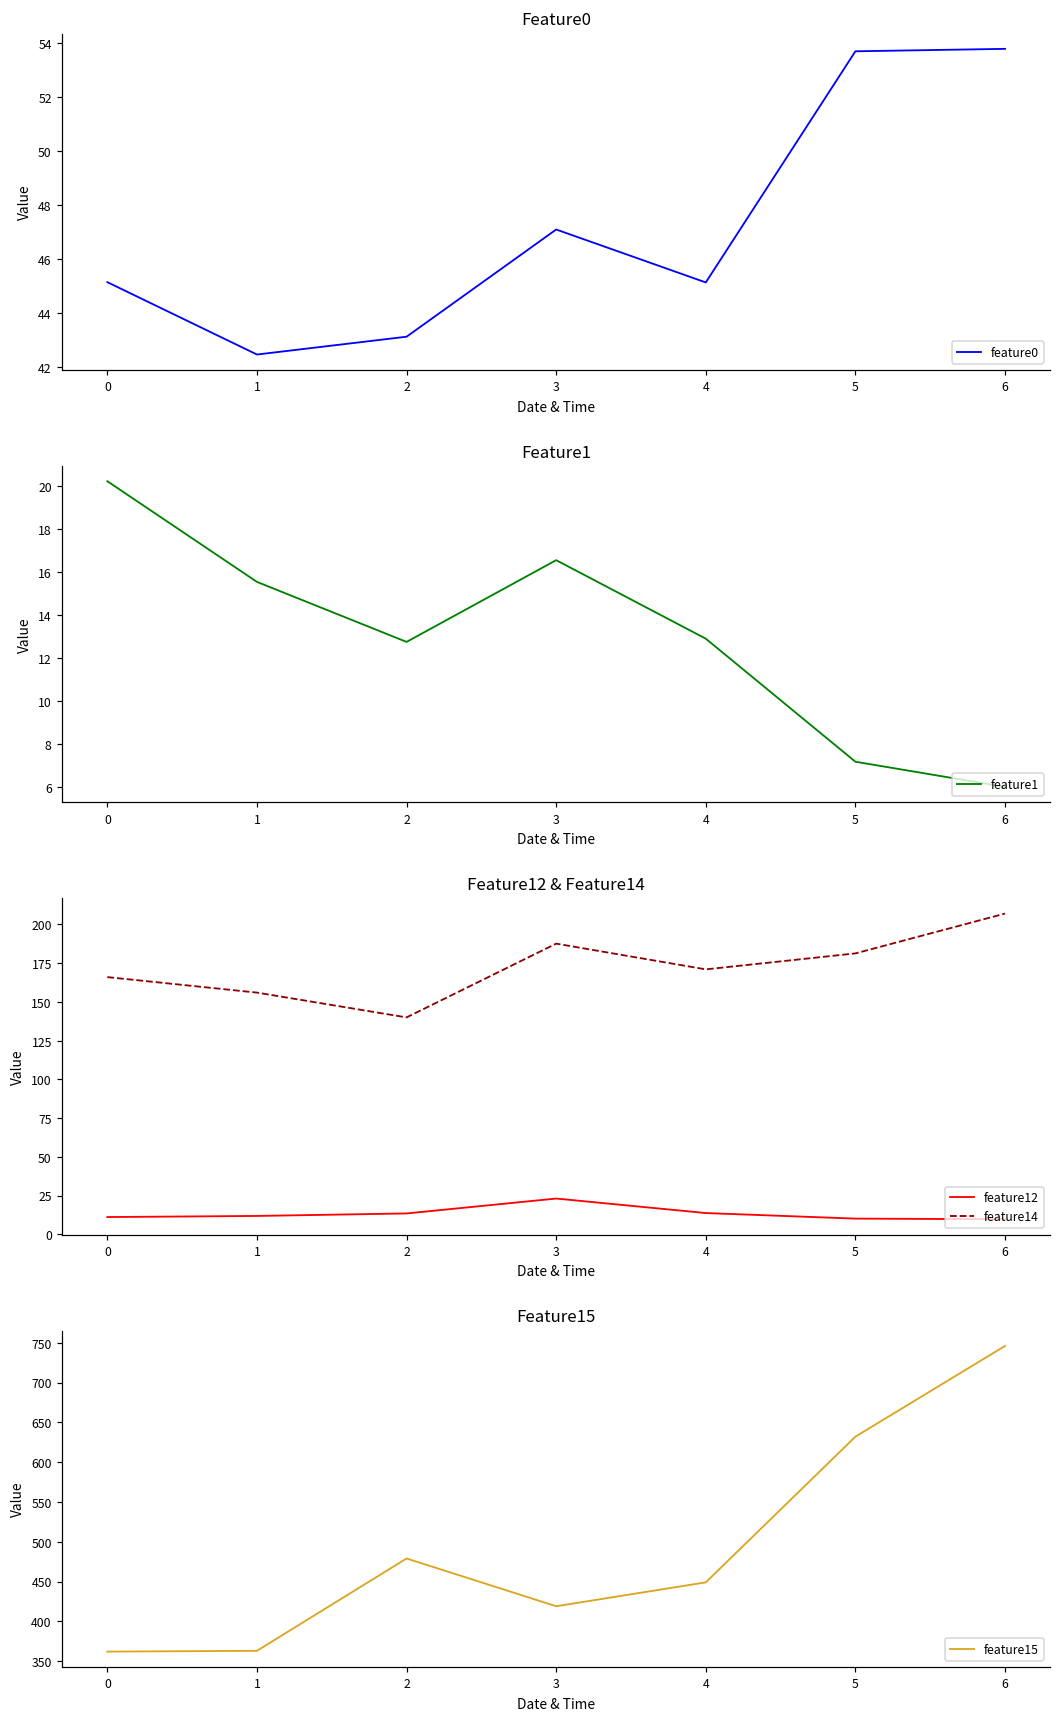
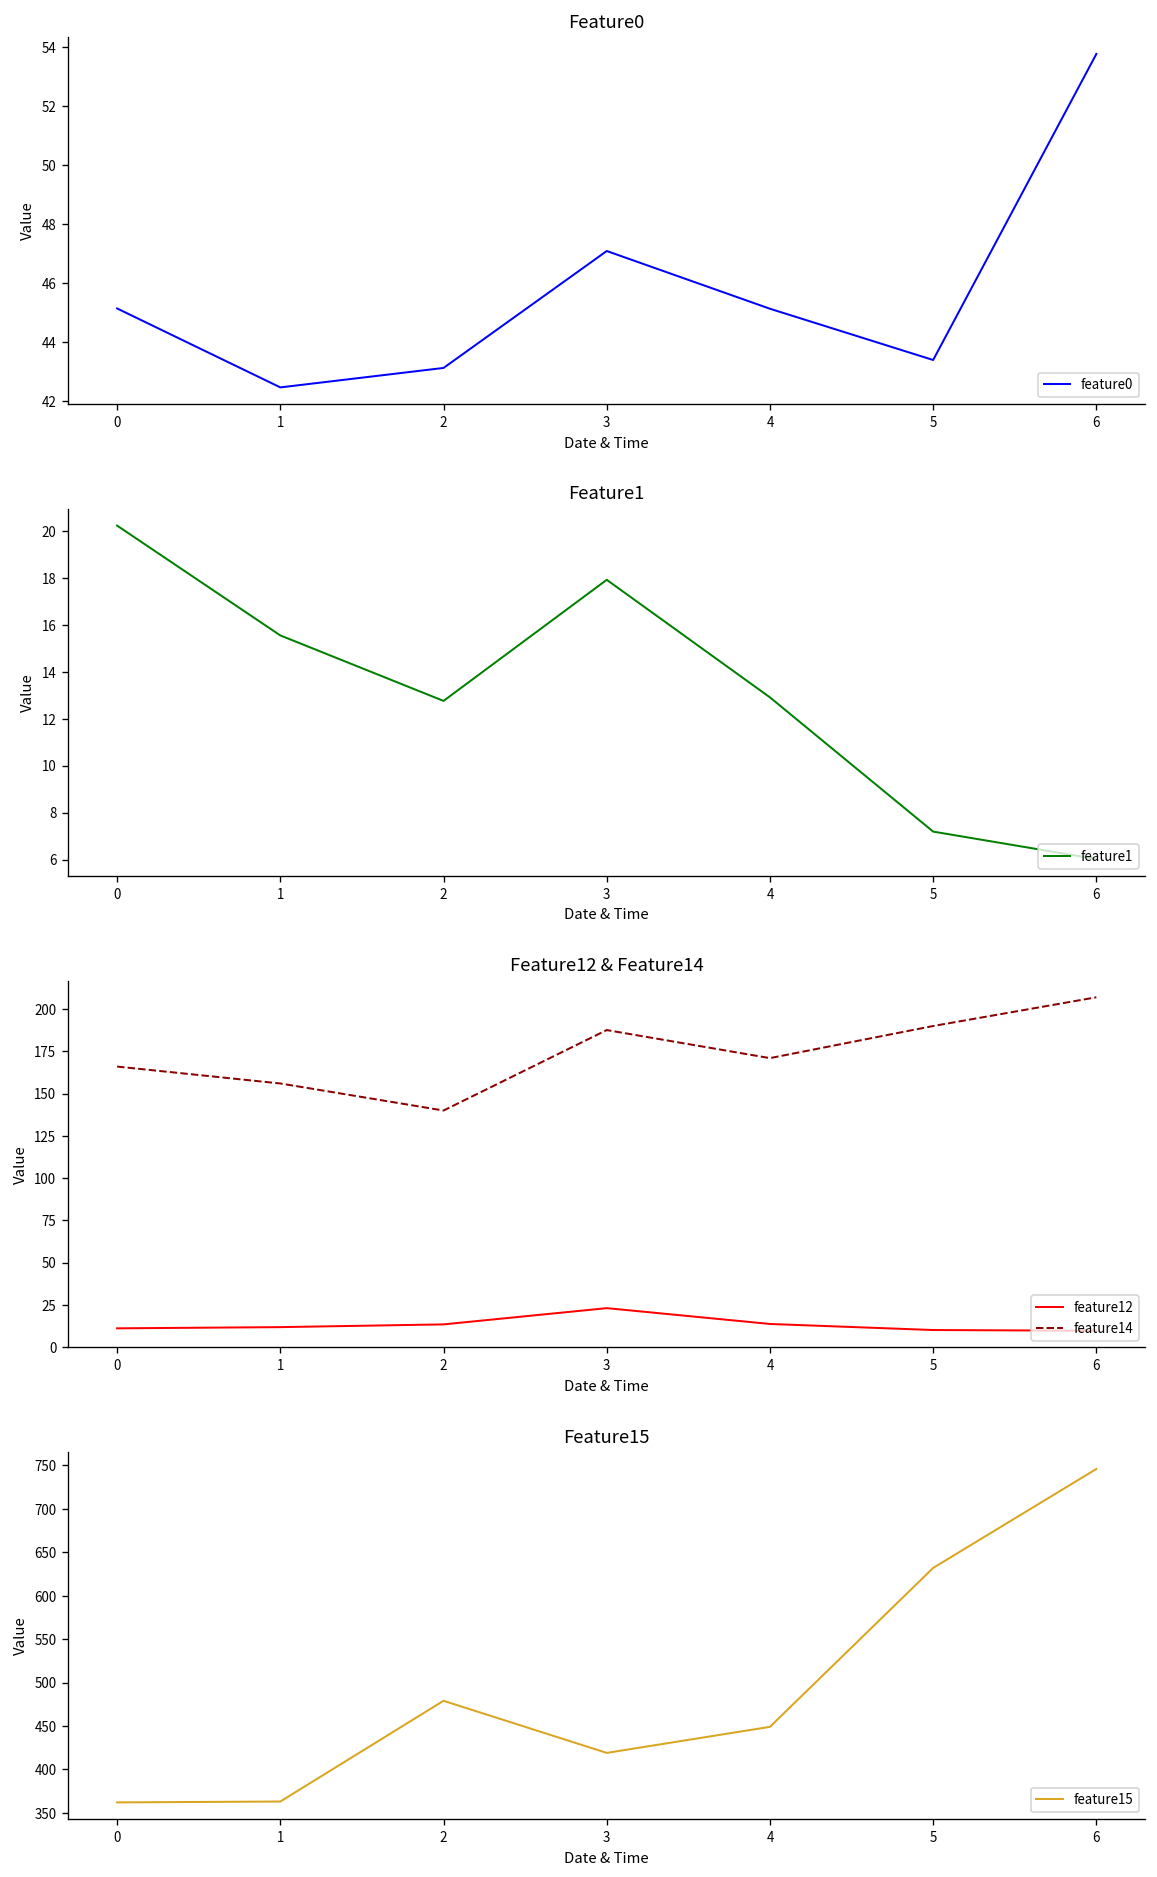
Feature0, 5: 53.7 -> 43.4
Feature1, 3: 16.6 -> 17.9
Feature12 & Feature14, feature14, 5: 181 -> 190
